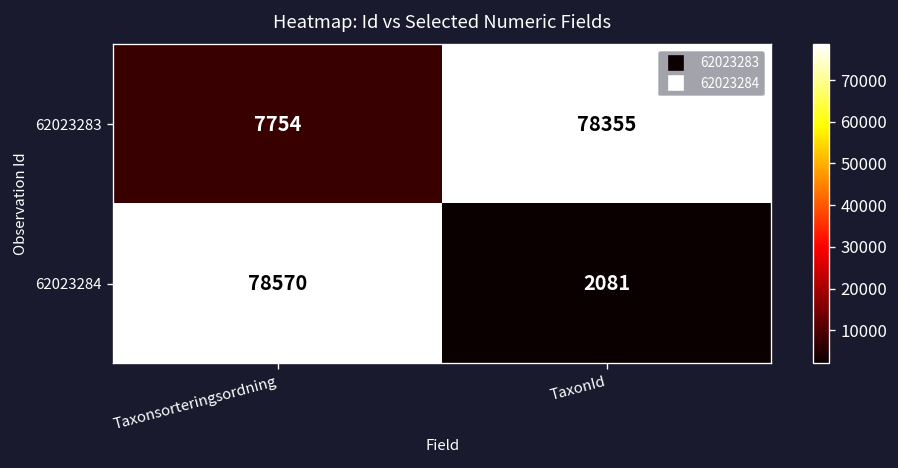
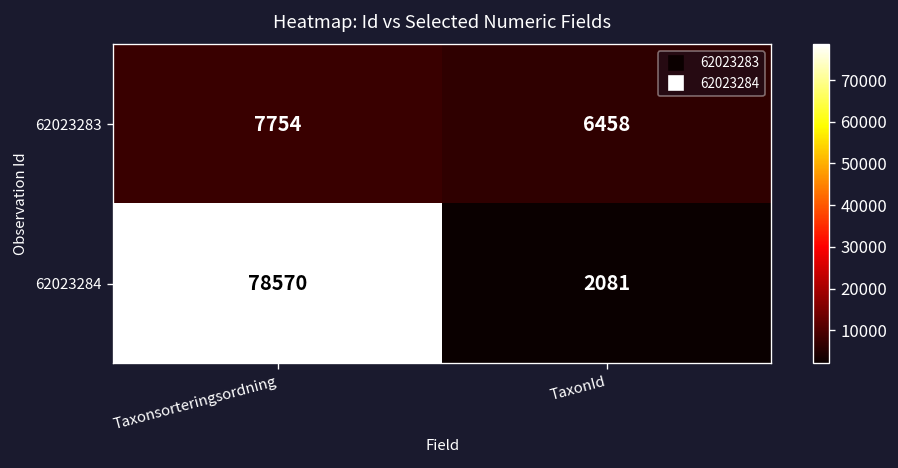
62023283, TaxonId: 78355 -> 6458
